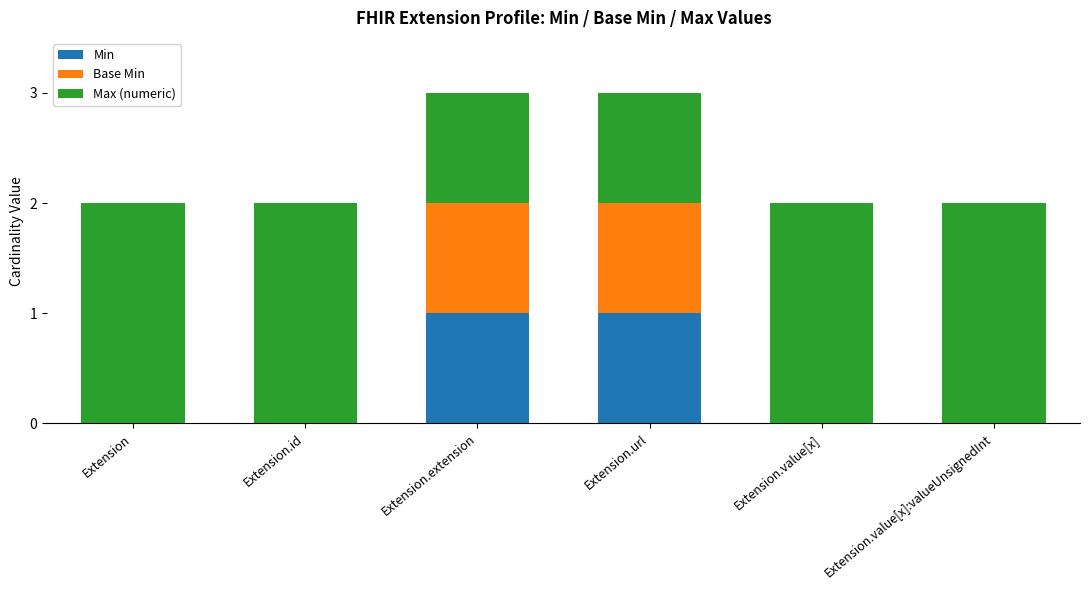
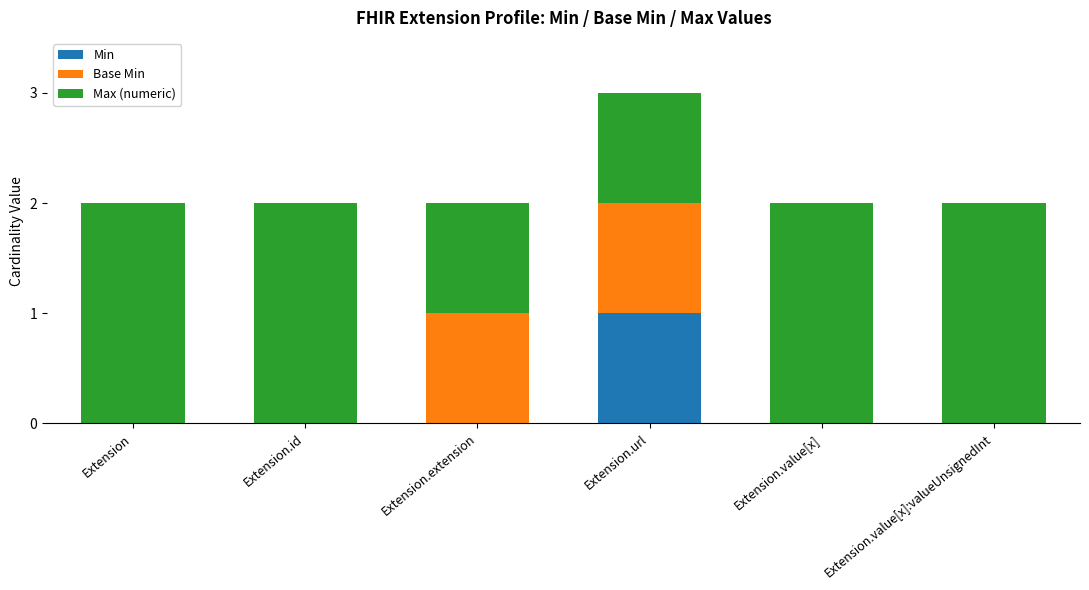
Min, Extension.extension: 1 -> 0
